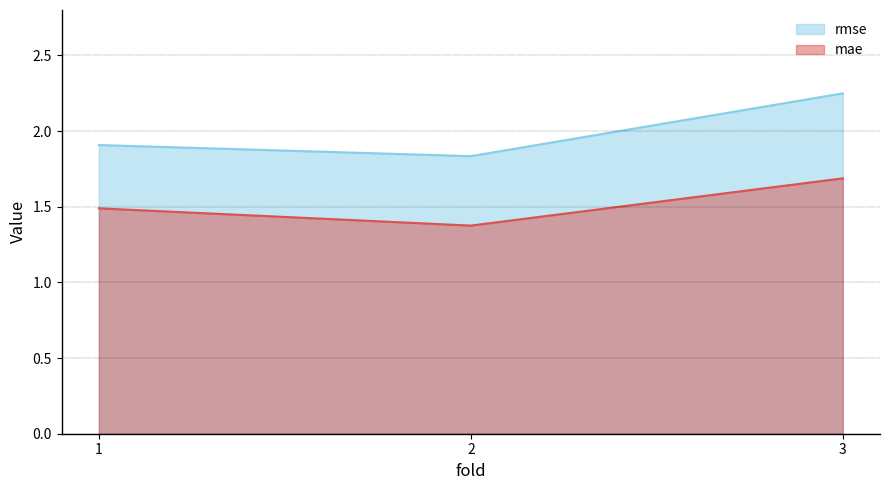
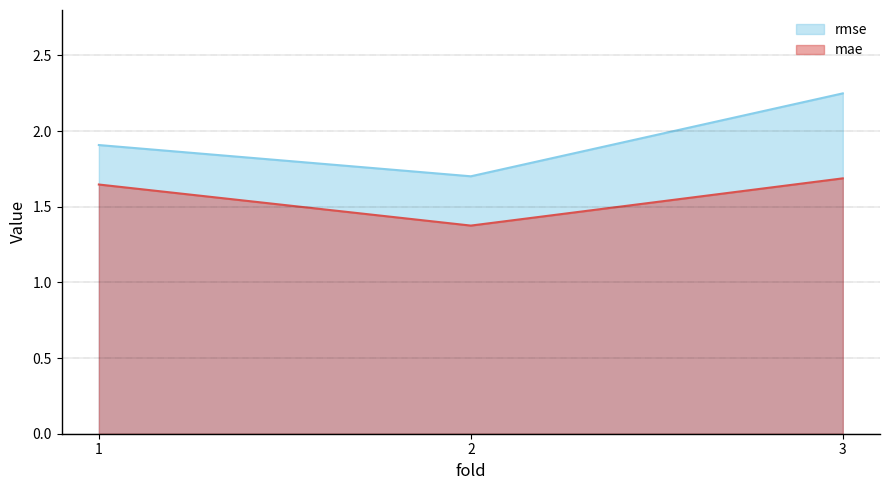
mae, 1: 1.49 -> 1.65
rmse, 2: 1.83 -> 1.70
